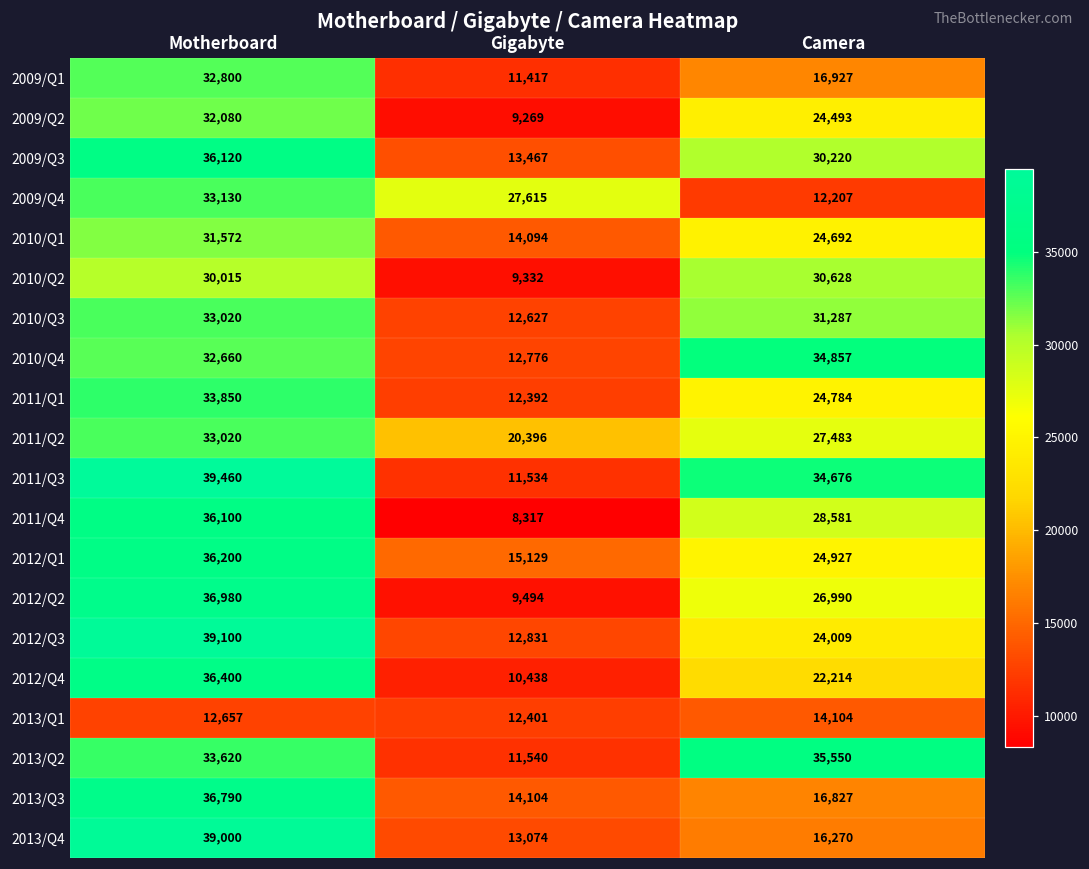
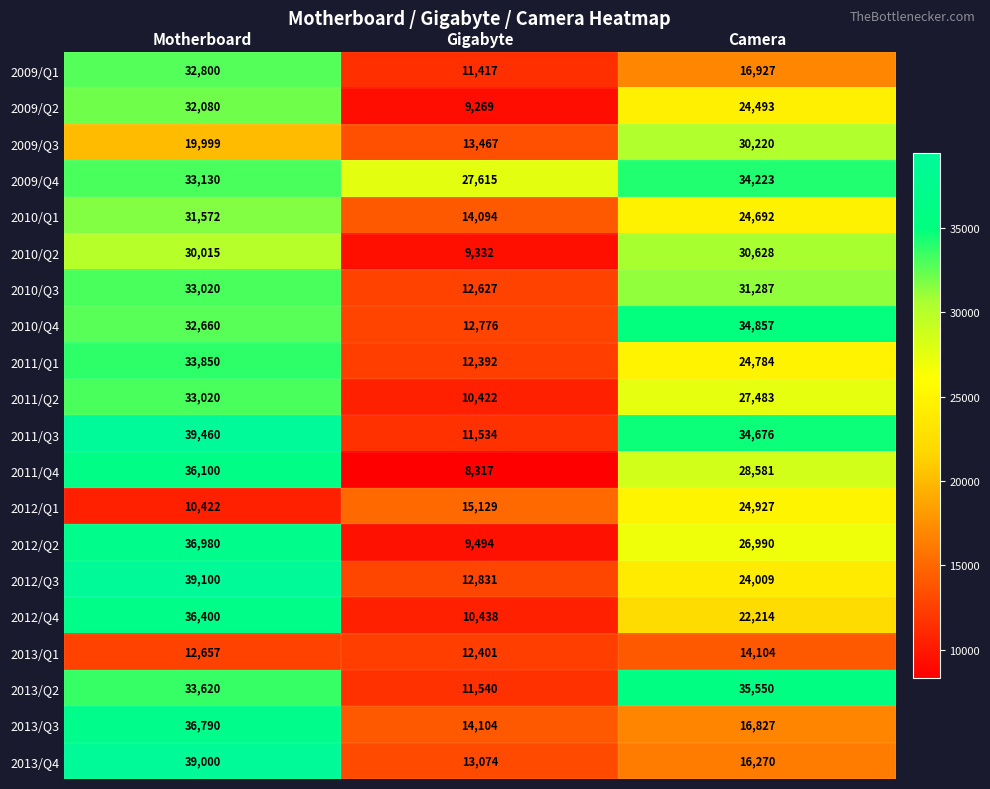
2009/Q3, Motherboard: 36,120 -> 19,999
2009/Q4, Camera: 12,207 -> 34,223
2011/Q2, Gigabyte: 20,396 -> 10,422
2012/Q1, Motherboard: 36,200 -> 10,422
